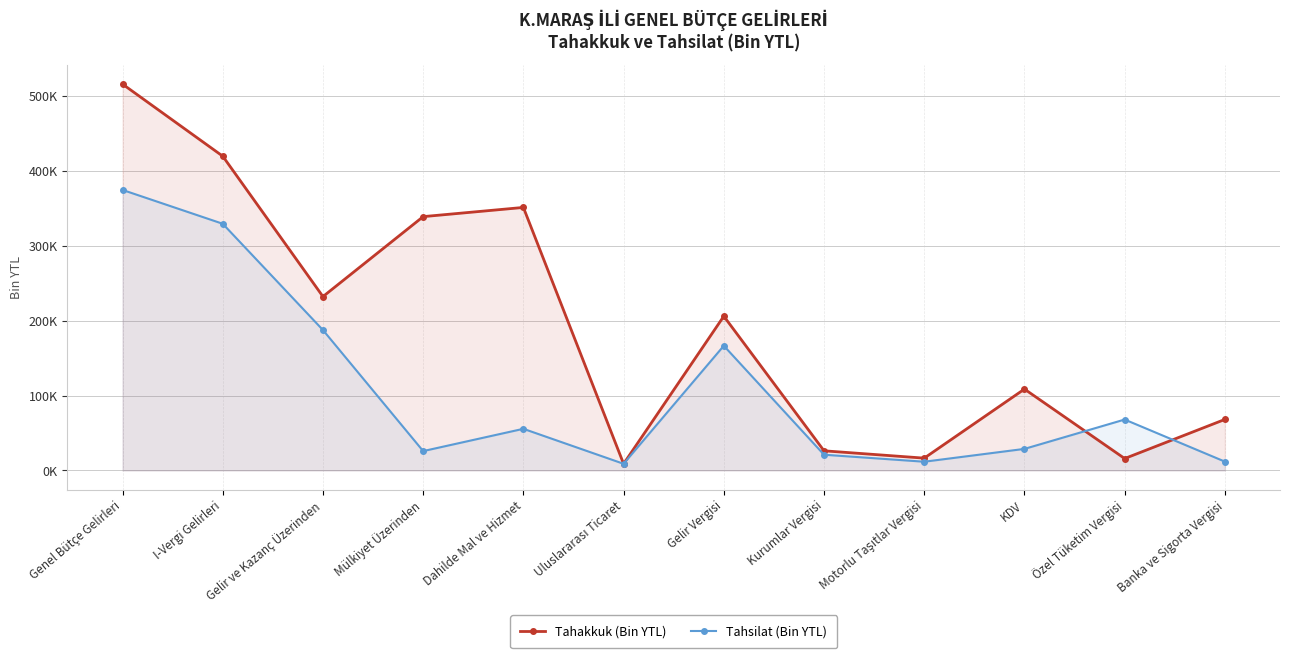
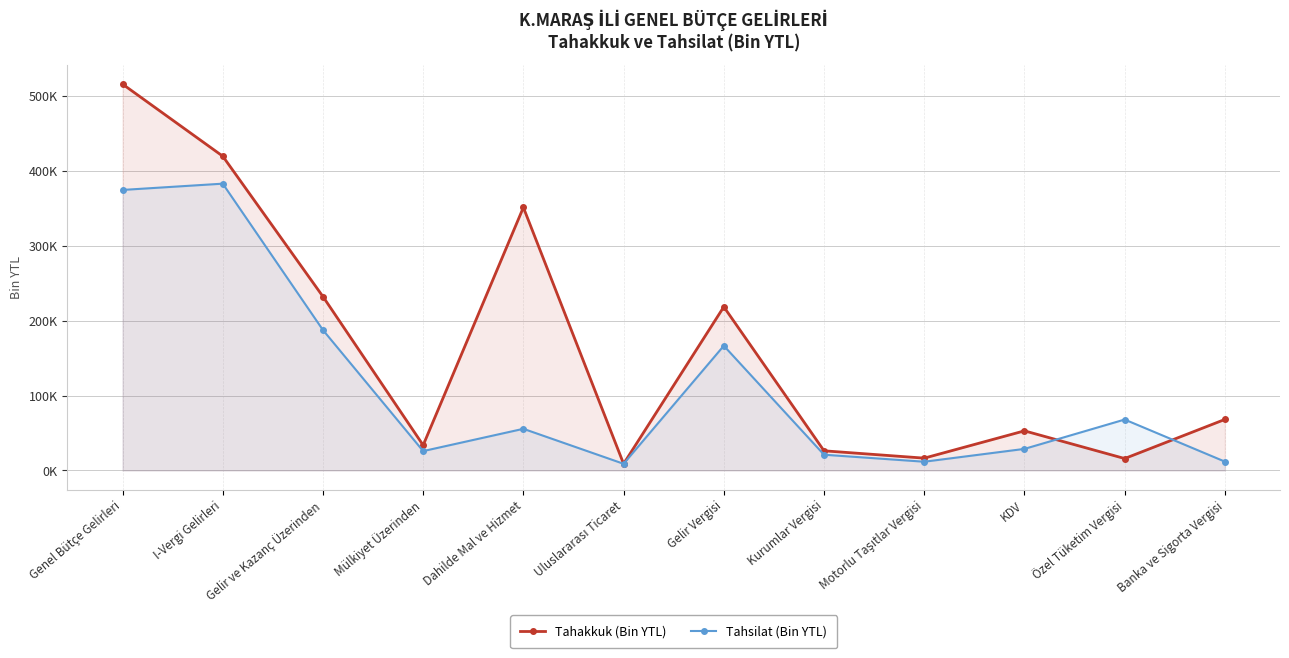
Tahsilat (Bin YTL), I-Vergi Gelirleri: 330000 -> 380000
Tahakkuk (Bin YTL), Mülkiyet Üzerinden: 340000 -> 30000
Tahakkuk (Bin YTL), Gelir Vergisi: 210000 -> 220000
Tahakkuk (Bin YTL), KDV: 110000 -> 50000
